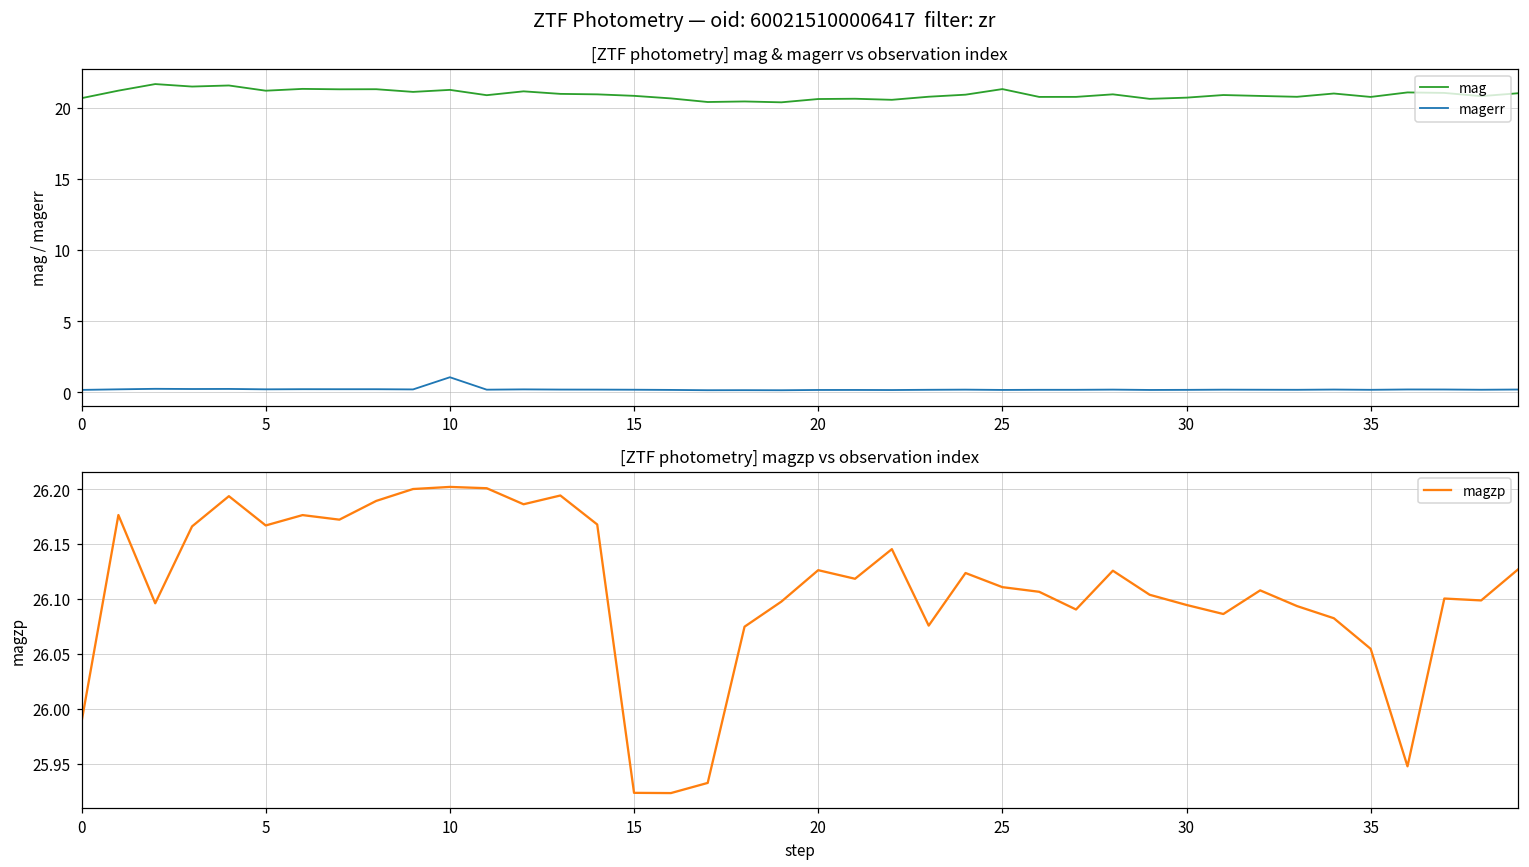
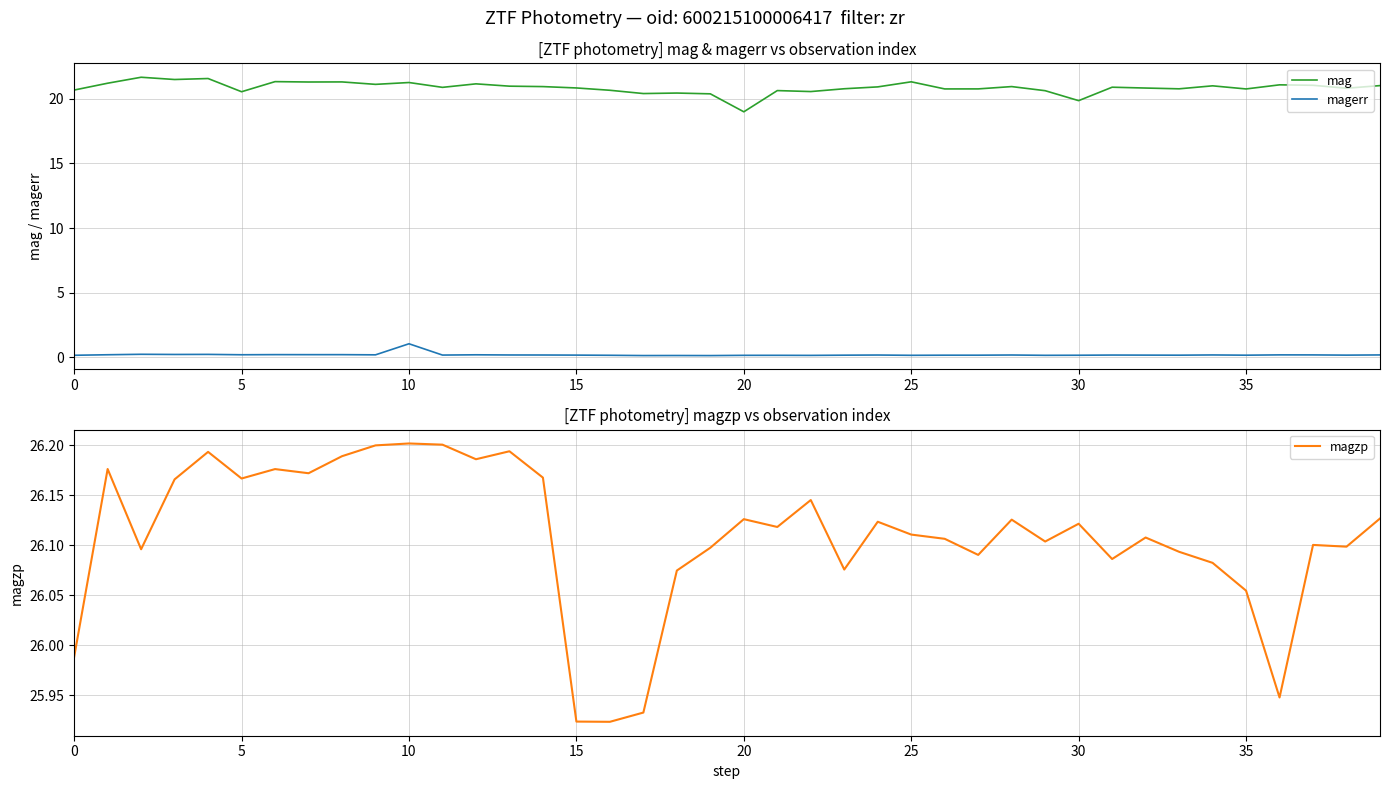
[ZTF photometry] mag & magerr vs observation index, mag, 5: 21.2 -> 20.5
[ZTF photometry] mag & magerr vs observation index, mag, 20: 20.6 -> 19.0
[ZTF photometry] mag & magerr vs observation index, mag, 30: 20.7 -> 19.8
[ZTF photometry] magzp vs observation index, 30: 26.09 -> 26.12
